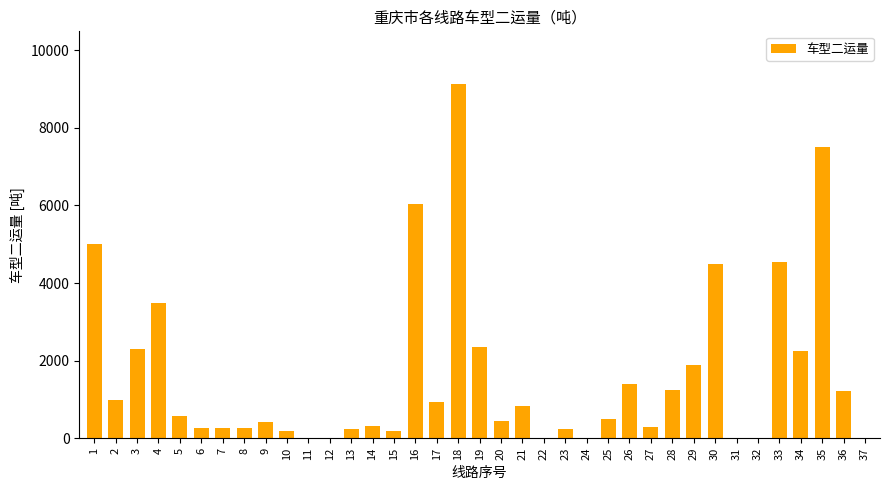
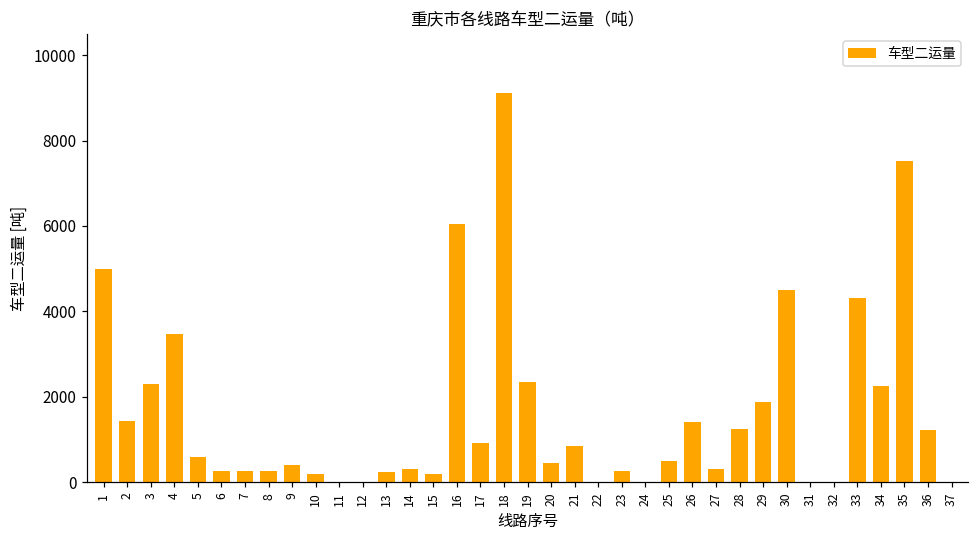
2: 1000 -> 1400
33: 4500 -> 4300
